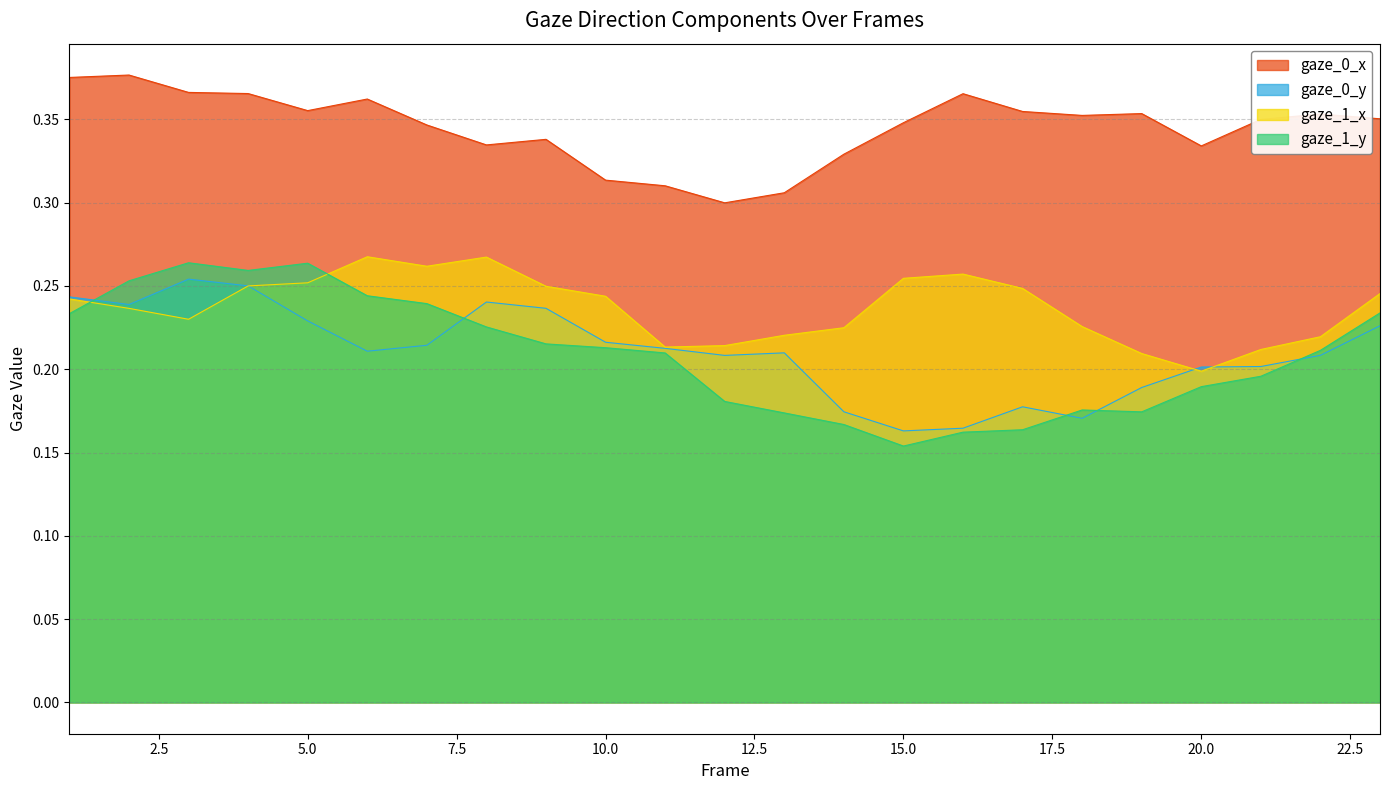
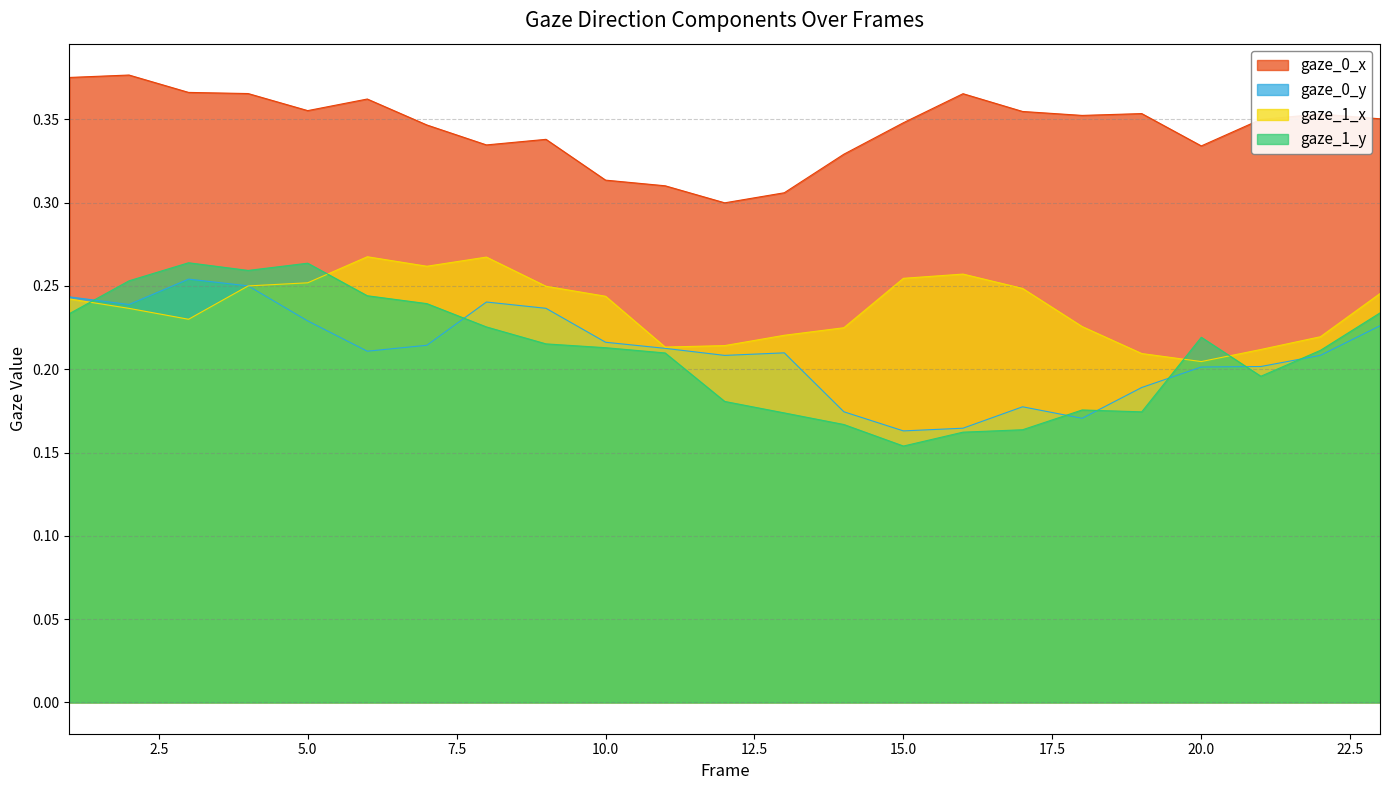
gaze_1_x, 20.0: 0.199 -> 0.205
gaze_1_y, 20.0: 0.190 -> 0.219
